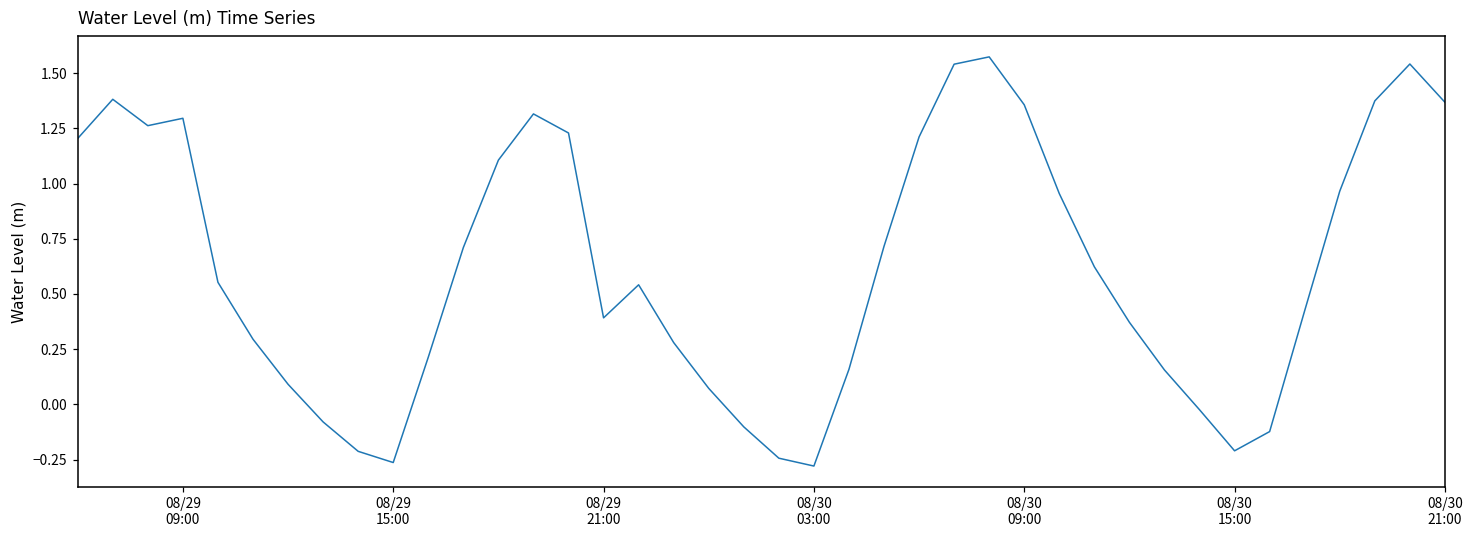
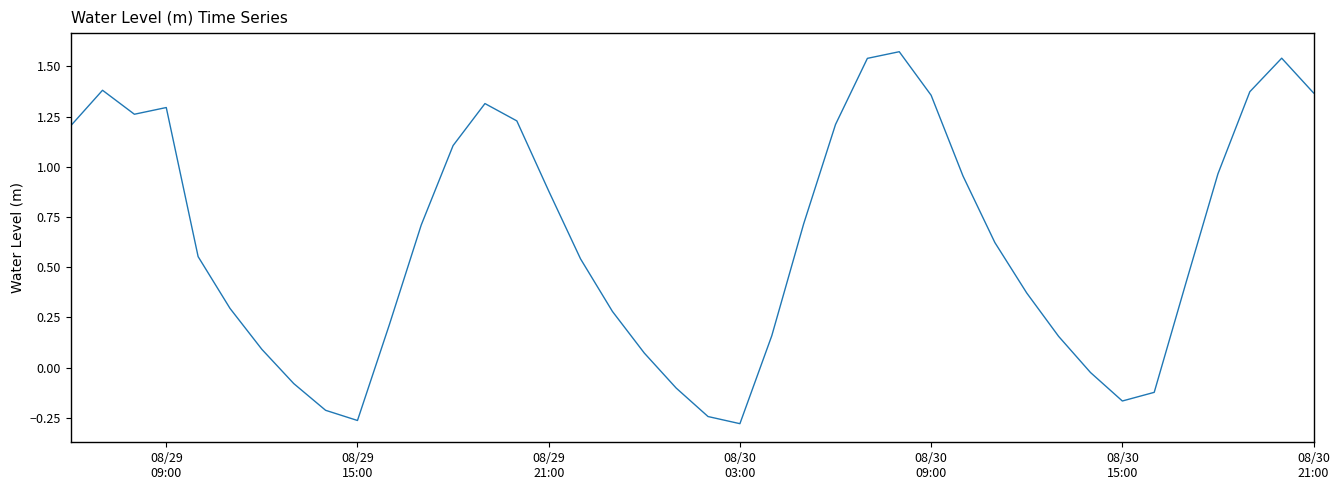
08/29 21:00: 0.39 -> 0.88
08/30 15:00: -0.21 -> -0.17
